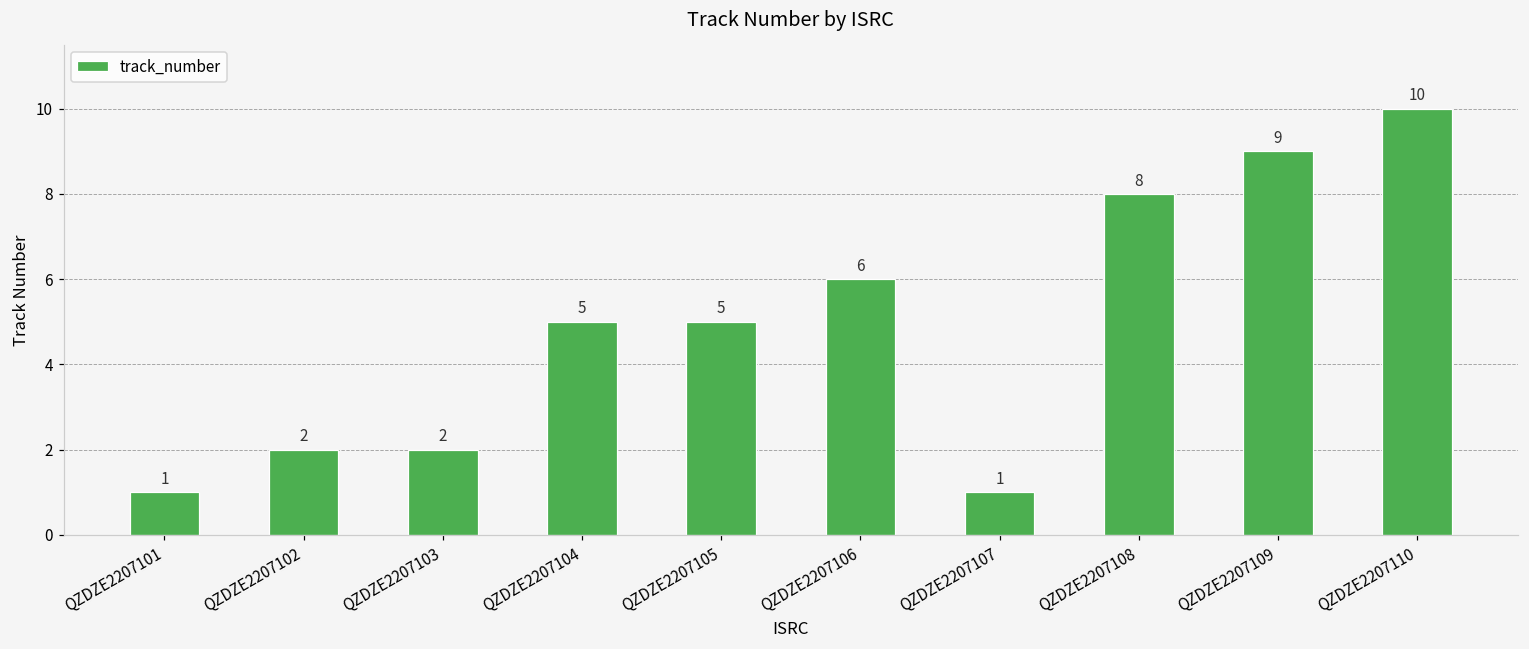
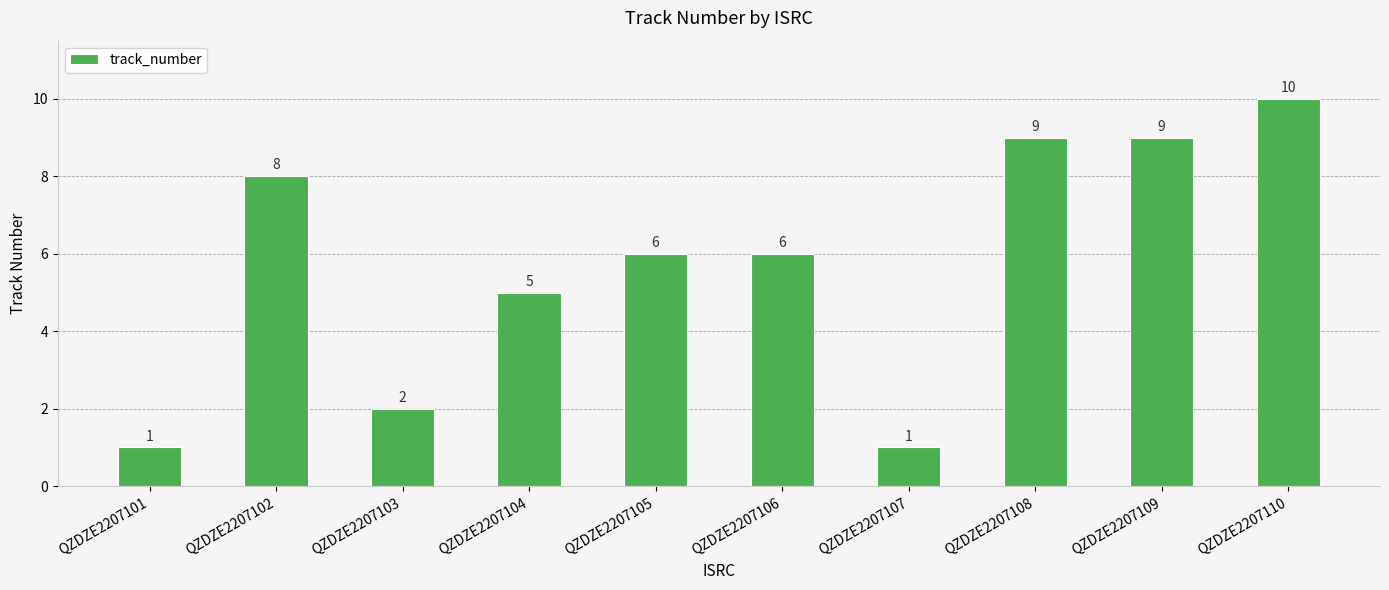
QZDZE2207102: 2 -> 8
QZDZE2207105: 5 -> 6
QZDZE2207108: 8 -> 9
